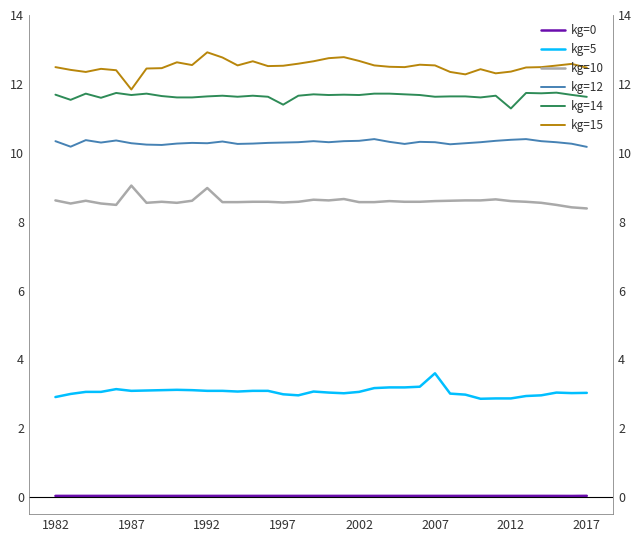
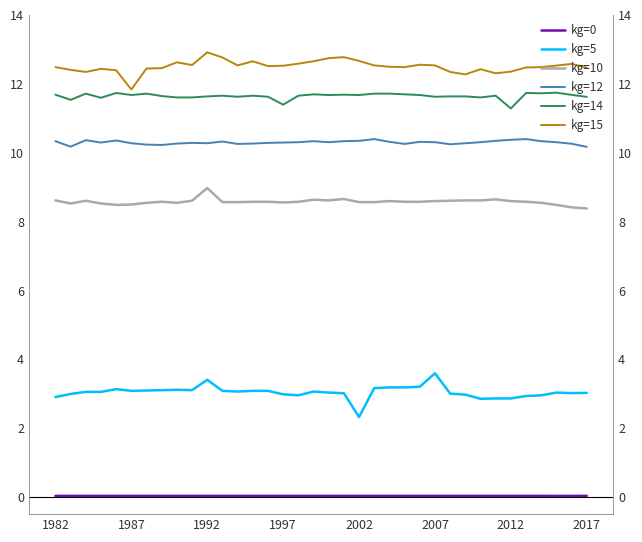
kg=10, 1987: 9.0 -> 8.5
kg=5, 1992: 3.1 -> 3.4
kg=5, 2002: 3.1 -> 2.3
